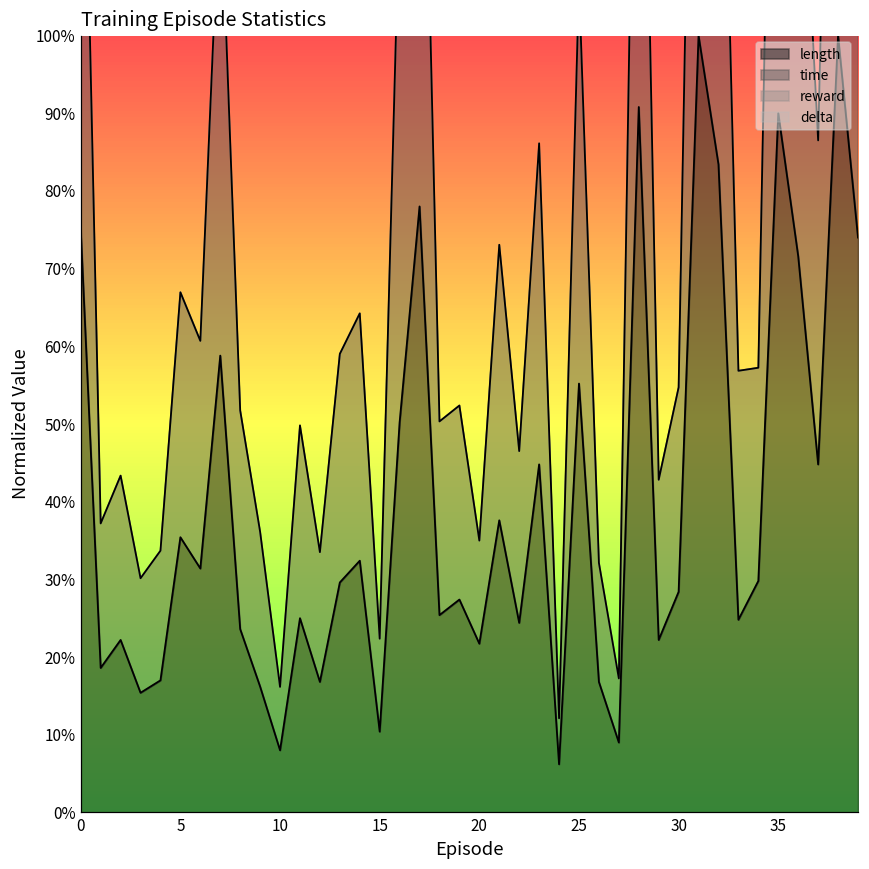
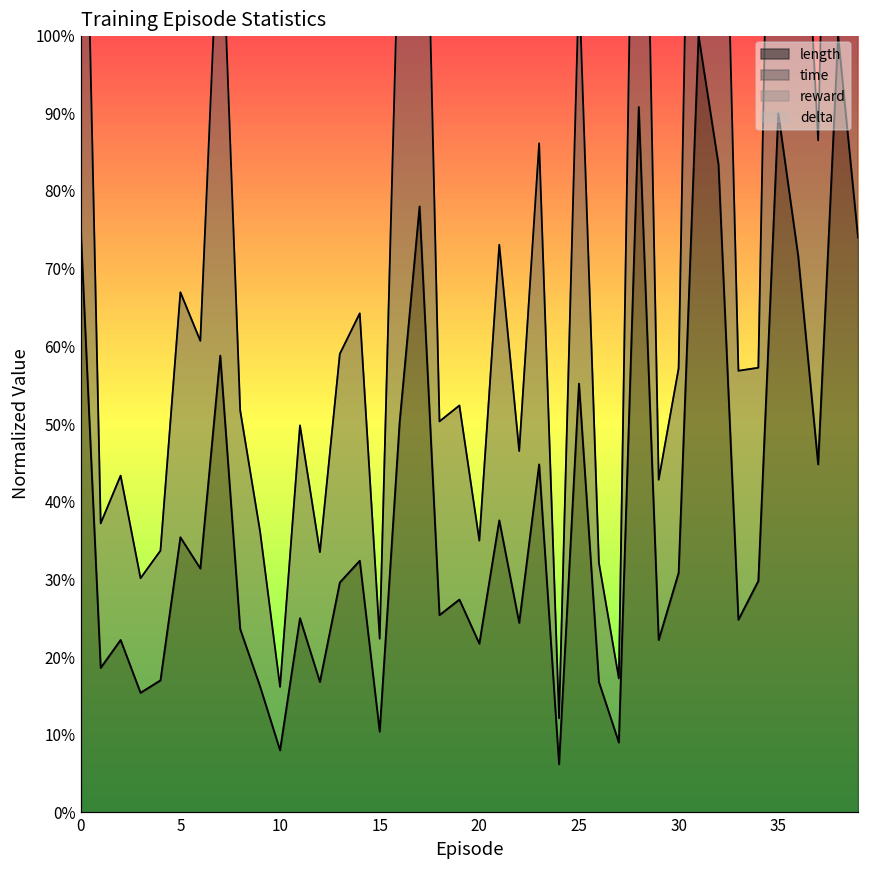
length, 30: 28% -> 31%
